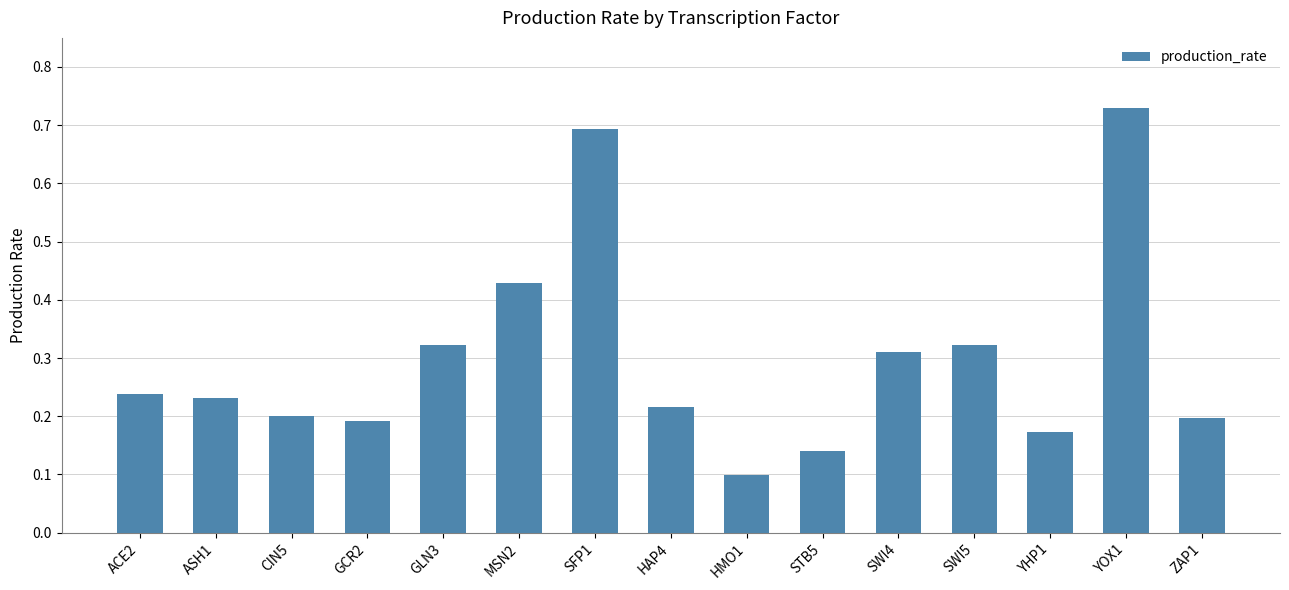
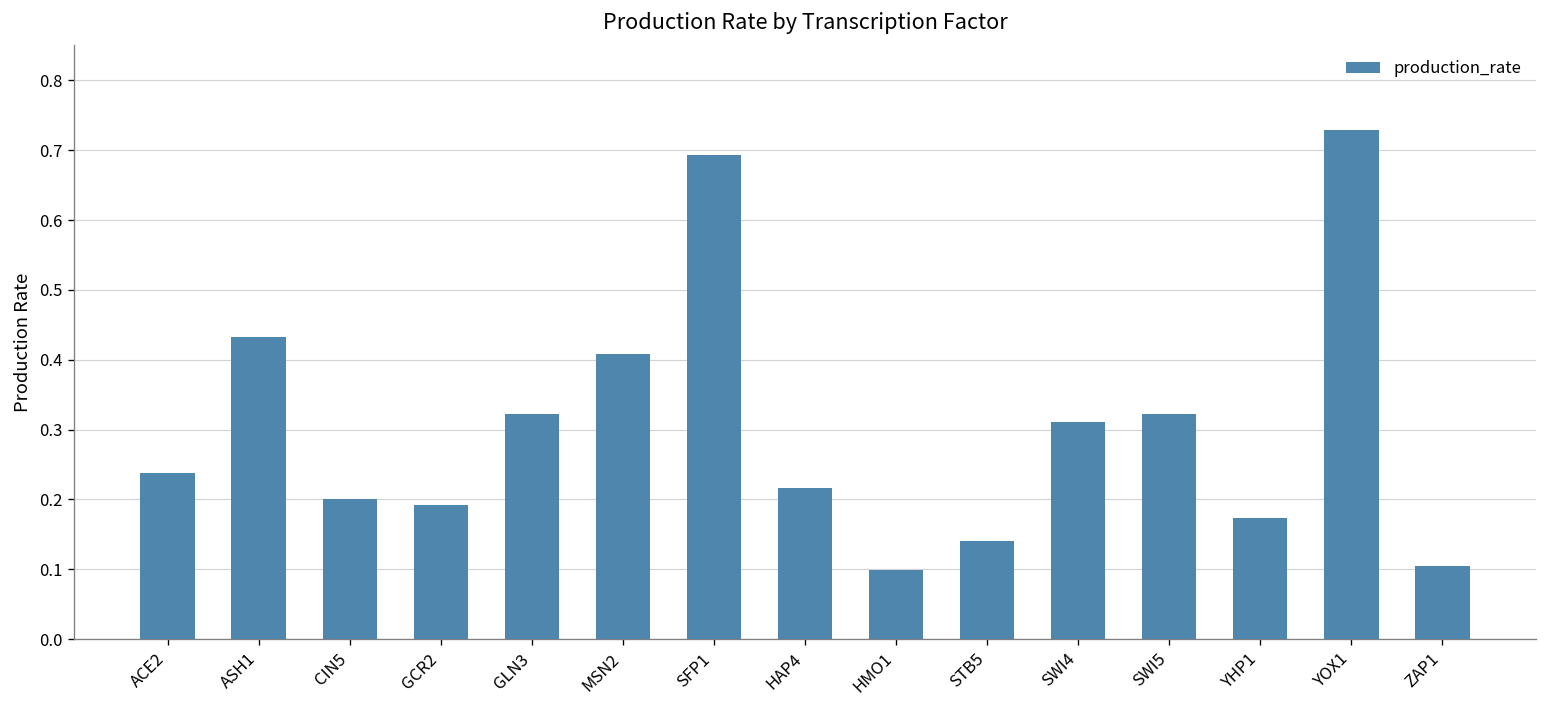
ASH1: 0.23 -> 0.43
MSN2: 0.43 -> 0.41
ZAP1: 0.20 -> 0.10
